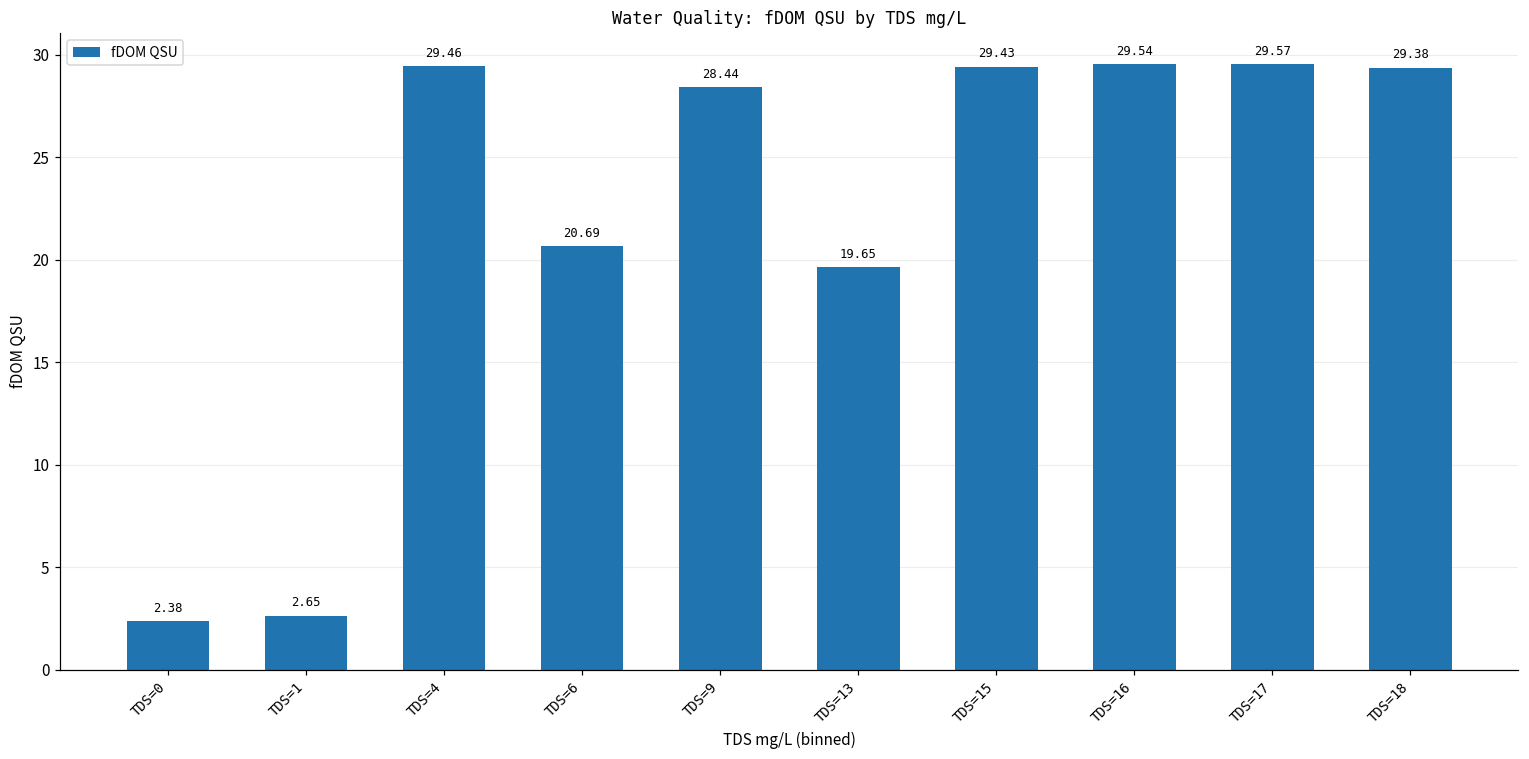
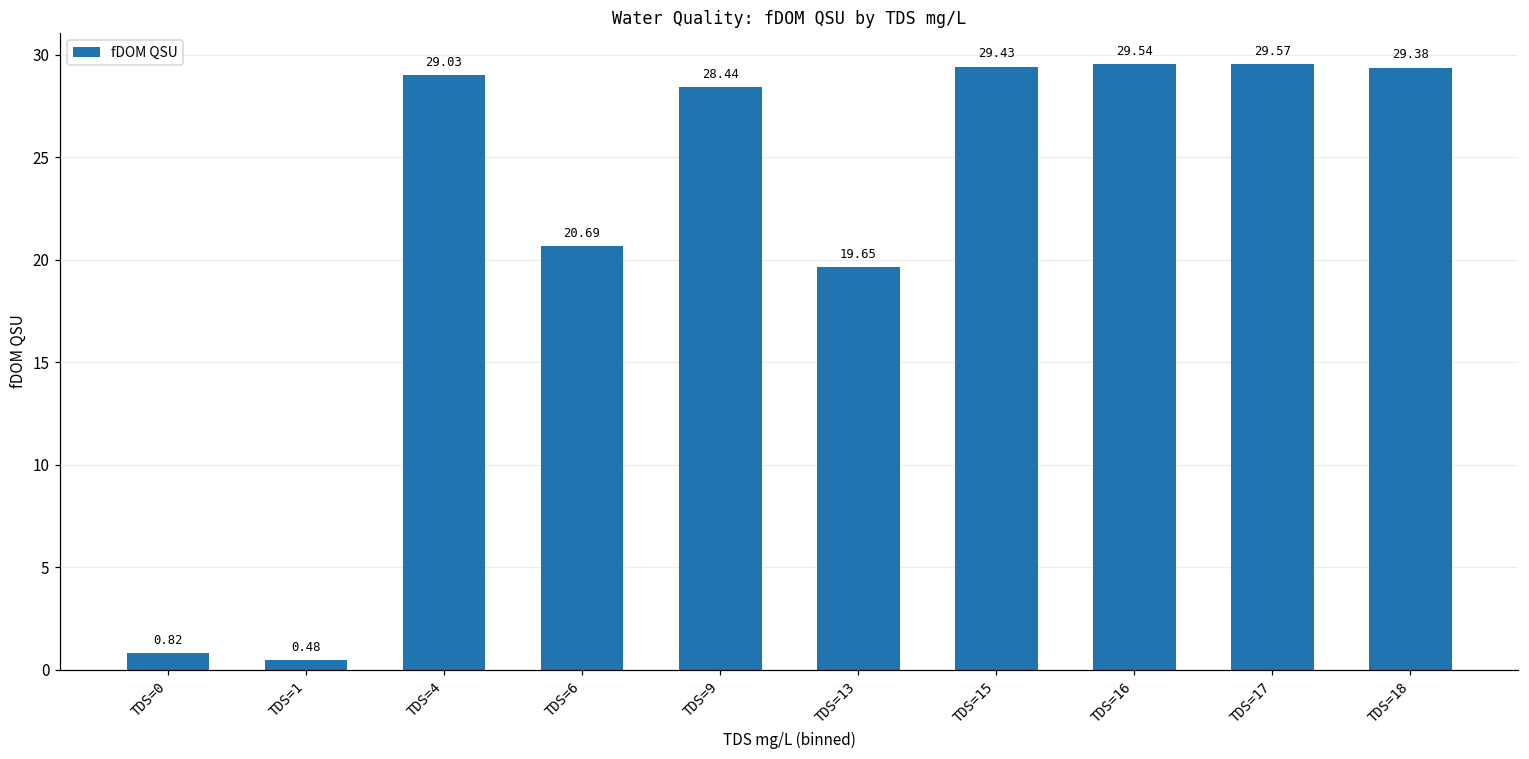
TDS=0: 2.38 -> 0.82
TDS=1: 2.65 -> 0.48
TDS=4: 29.46 -> 29.03
